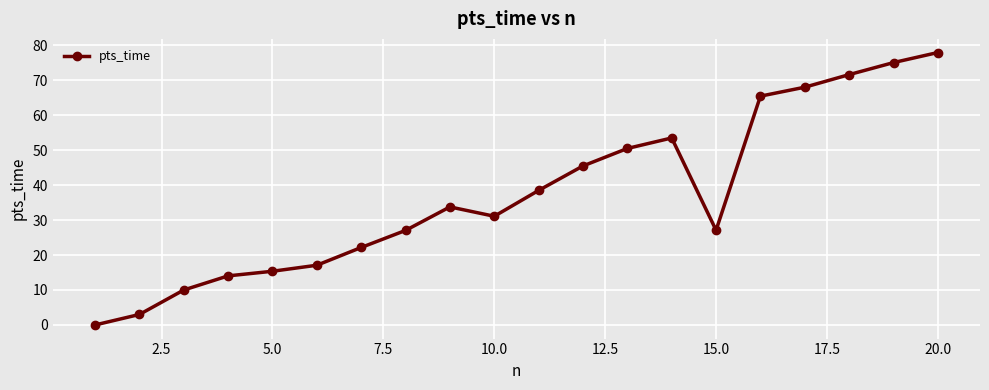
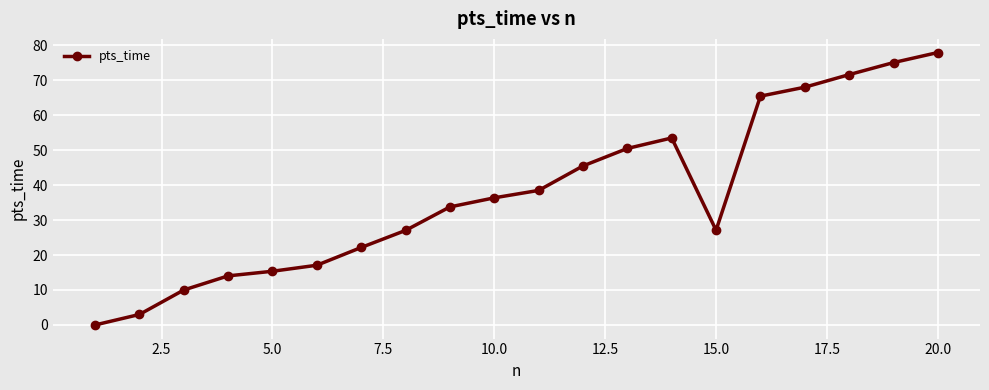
10.0: 31 -> 36
